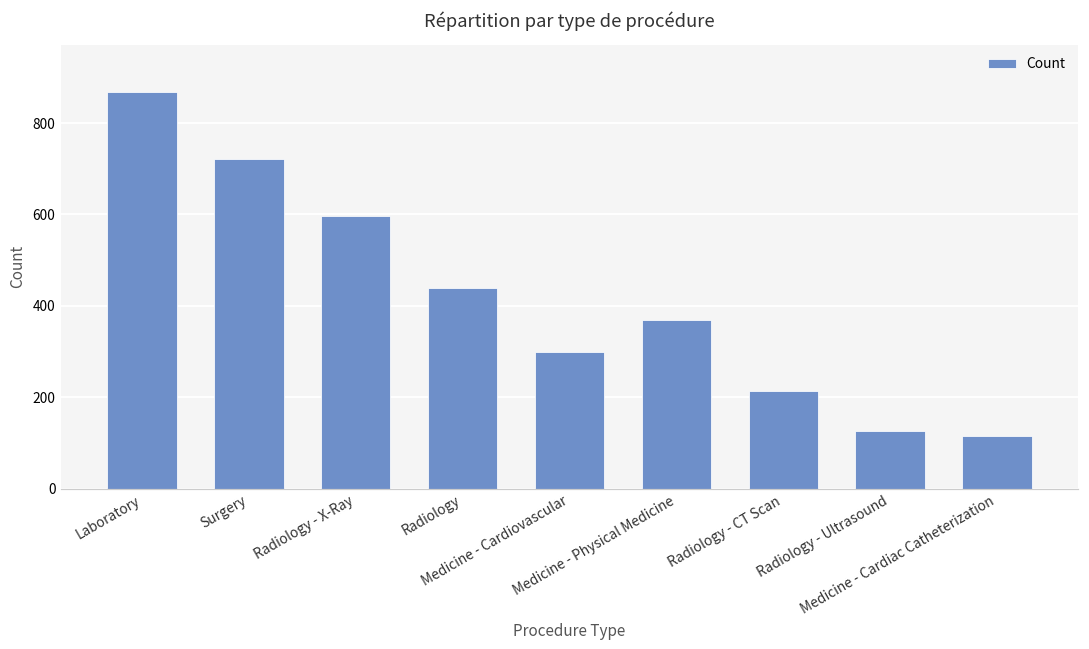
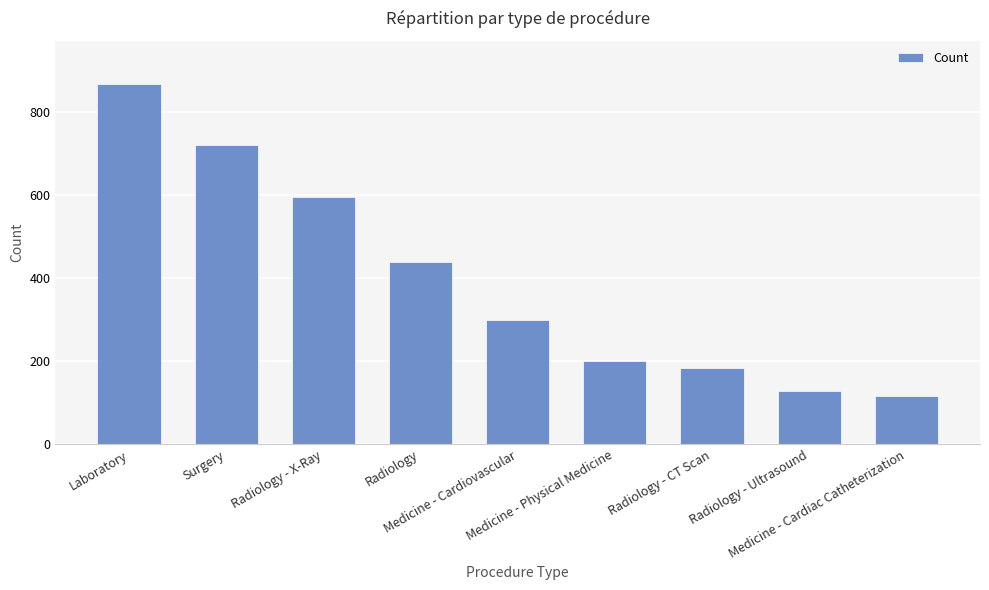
Medicine - Physical Medicine: 370 -> 200
Radiology - CT Scan: 210 -> 180
